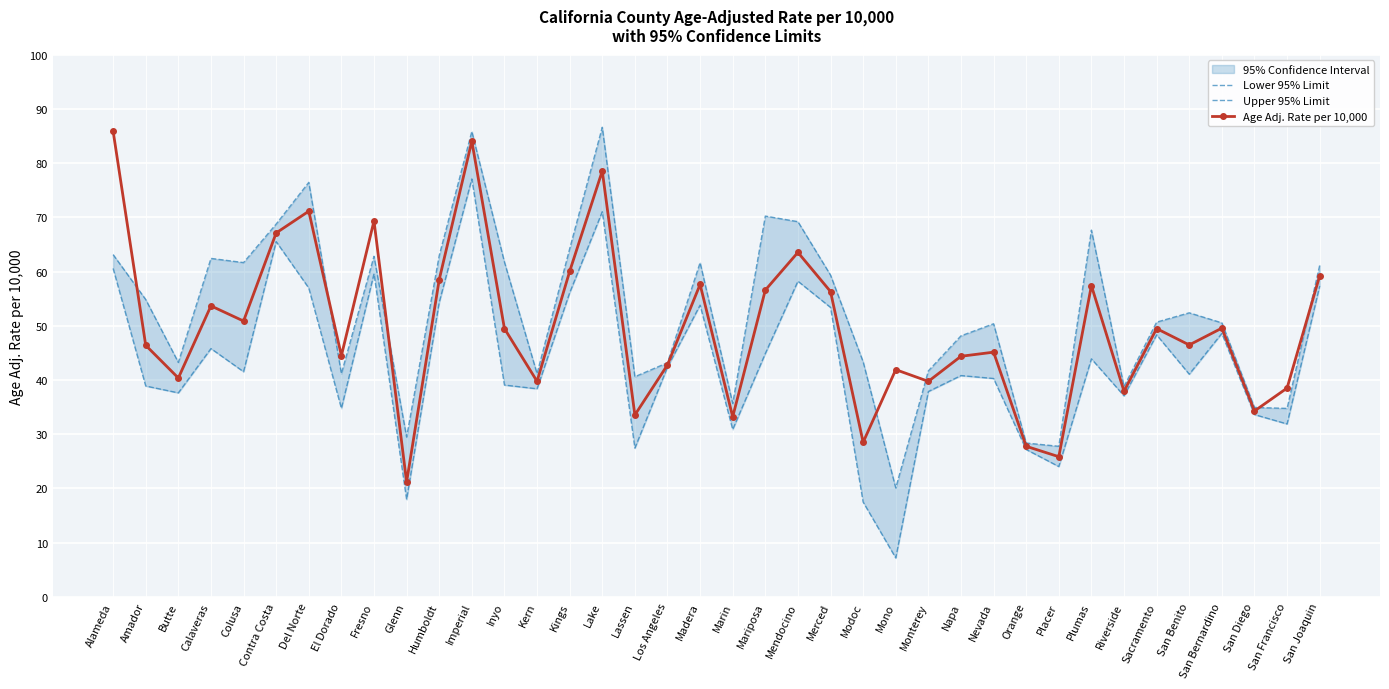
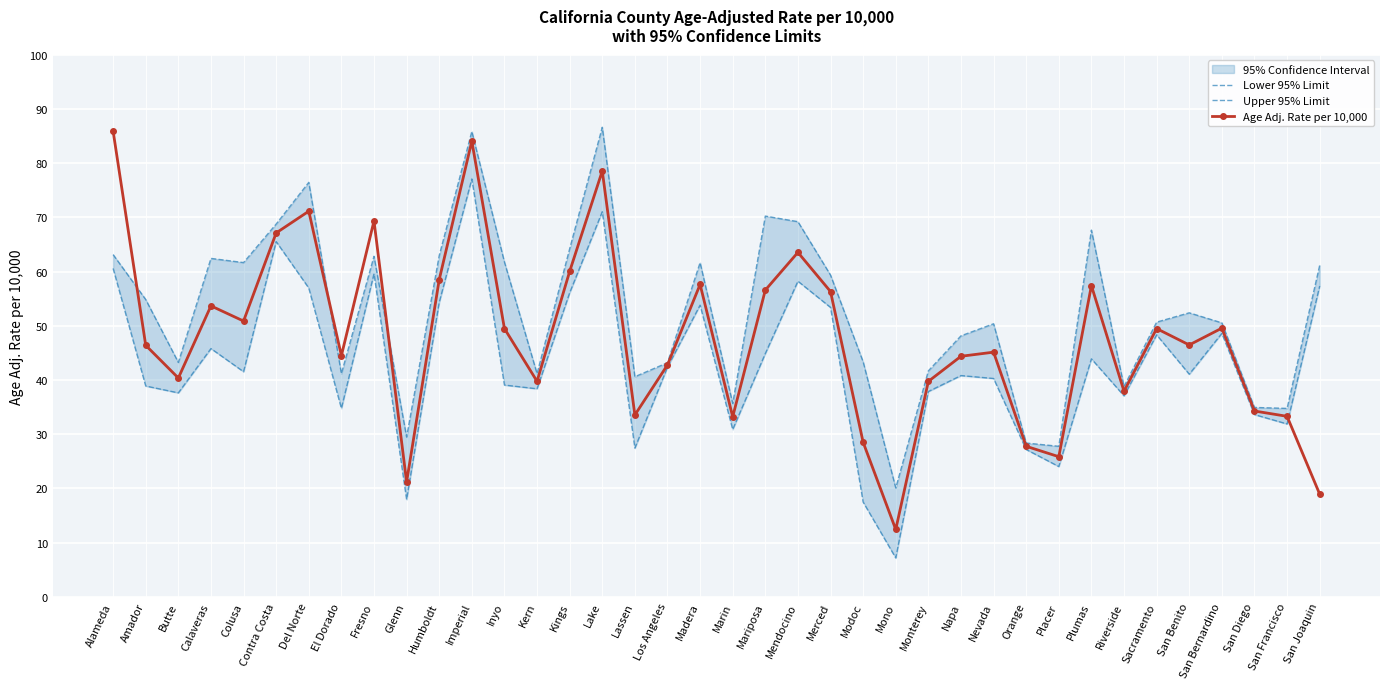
Age Adj. Rate per 10,000, Mono: 42 -> 12
Age Adj. Rate per 10,000, San Francisco: 39 -> 33
Age Adj. Rate per 10,000, San Joaquin: 59 -> 19
